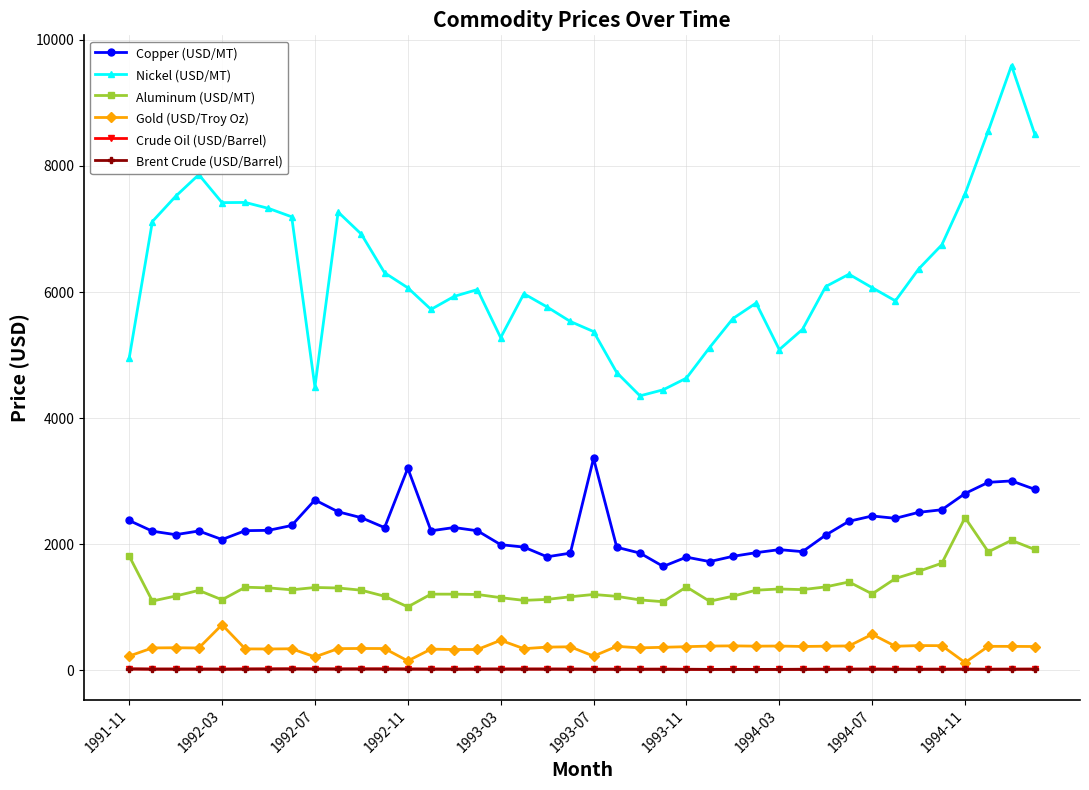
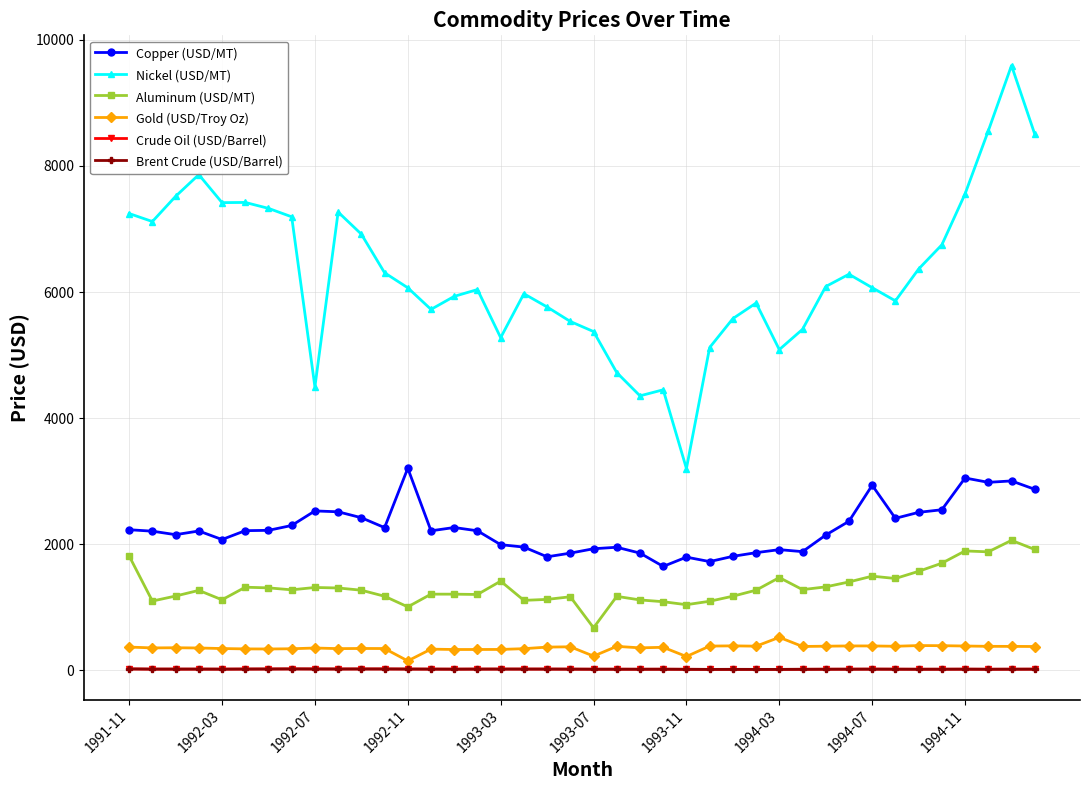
Copper (USD/MT), 1991-11: 2400 -> 2200
Nickel (USD/MT), 1991-11: 4900 -> 7200
Gold (USD/Troy Oz), 1991-11: 200 -> 400
Gold (USD/Troy Oz), 1992-03: 700 -> 300
Copper (USD/MT), 1992-07: 2700 -> 2500
Gold (USD/Troy Oz), 1992-07: 200 -> 400
Aluminum (USD/MT), 1993-03: 1200 -> 1400
Gold (USD/Troy Oz), 1993-03: 500 -> 300
Copper (USD/MT), 1993-07: 3400 -> 1900
Aluminum (USD/MT), 1993-07: 1200 -> 700
Nickel (USD/MT), 1993-11: 4600 -> 3200
Aluminum (USD/MT), 1993-11: 1300 -> 1000
Gold (USD/Troy Oz), 1993-11: 400 -> 200
Aluminum (USD/MT), 1994-03: 1300 -> 1500
Gold (USD/Troy Oz), 1994-03: 400 -> 500
Copper (USD/MT), 1994-07: 2400 -> 2900
Aluminum (USD/MT), 1994-07: 1200 -> 1500
Gold (USD/Troy Oz), 1994-07: 600 -> 400
Copper (USD/MT), 1994-11: 2800 -> 3000
Aluminum (USD/MT), 1994-11: 2400 -> 1900
Gold (USD/Troy Oz), 1994-11: 100 -> 400
